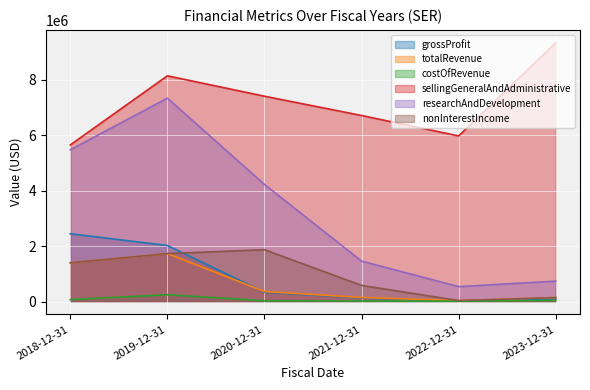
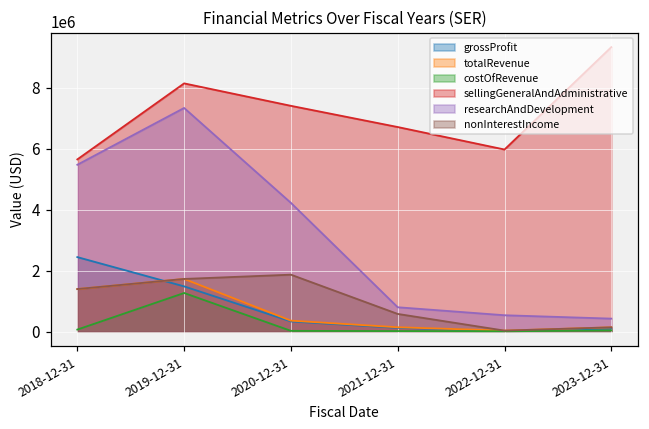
grossProfit, 2019-12-31: 2000000 -> 1500000
costOfRevenue, 2019-12-31: 200000 -> 1300000
researchAndDevelopment, 2021-12-31: 1500000 -> 800000
researchAndDevelopment, 2023-12-31: 700000 -> 400000
